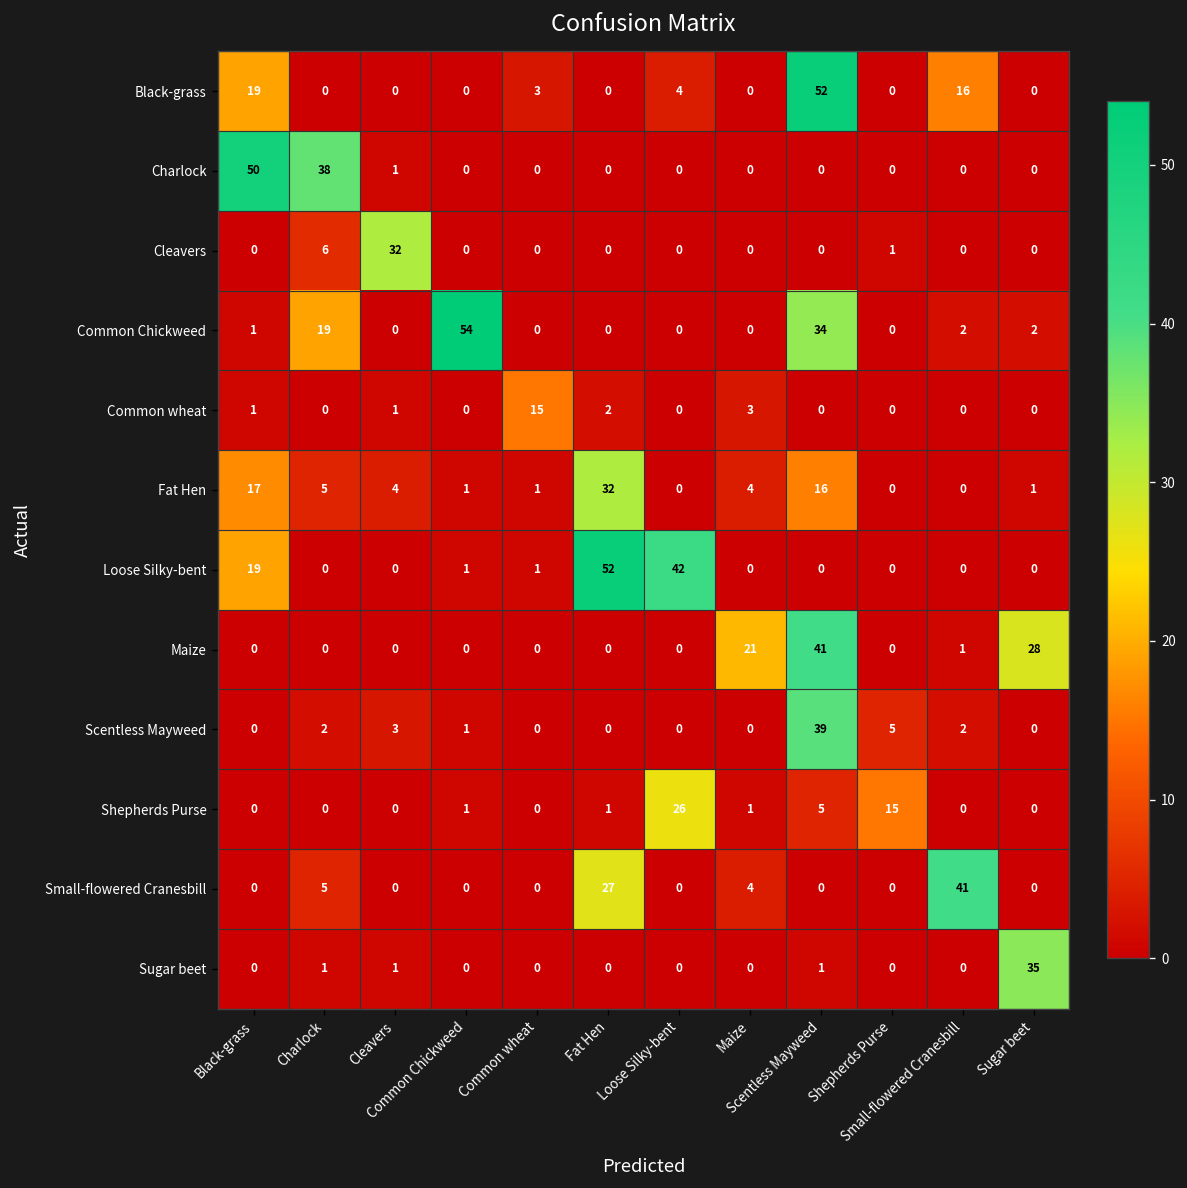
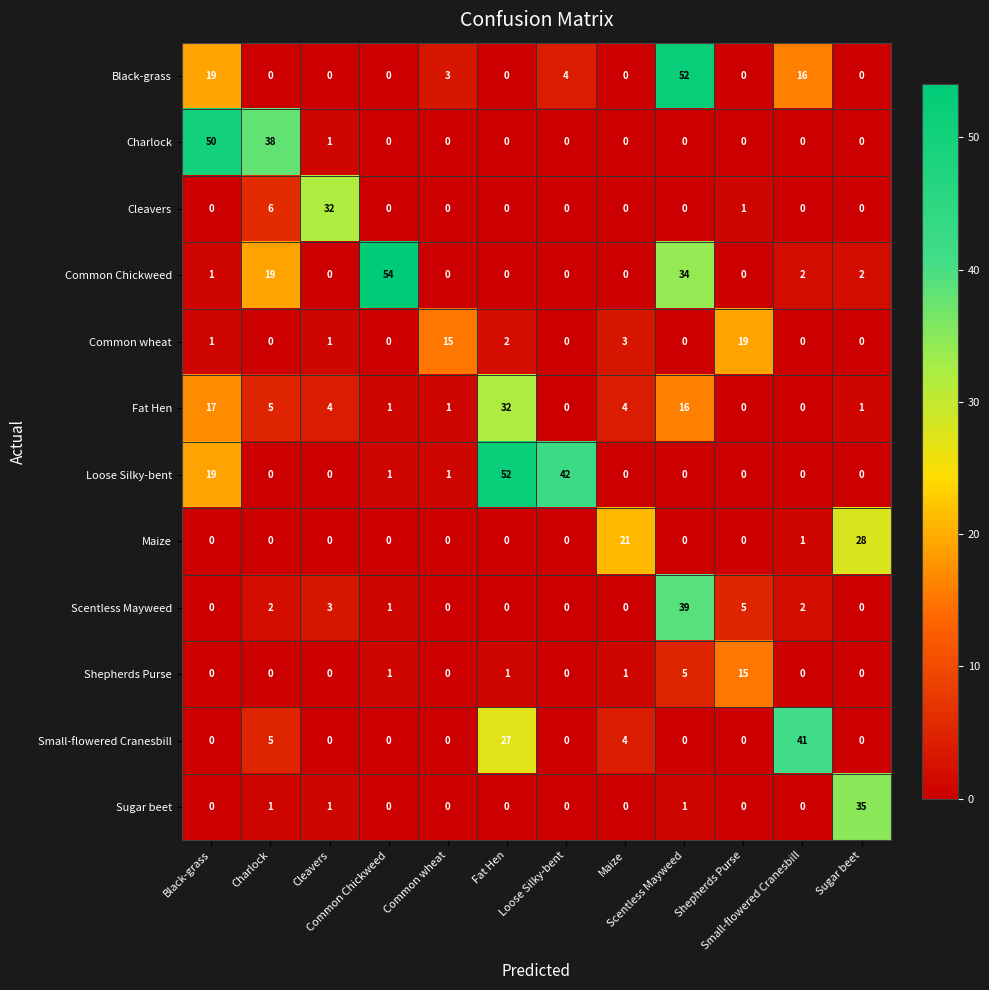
Common wheat, Shepherds Purse: 0 -> 19
Maize, Scentless Mayweed: 41 -> 0
Shepherds Purse, Loose Silky-bent: 26 -> 0
